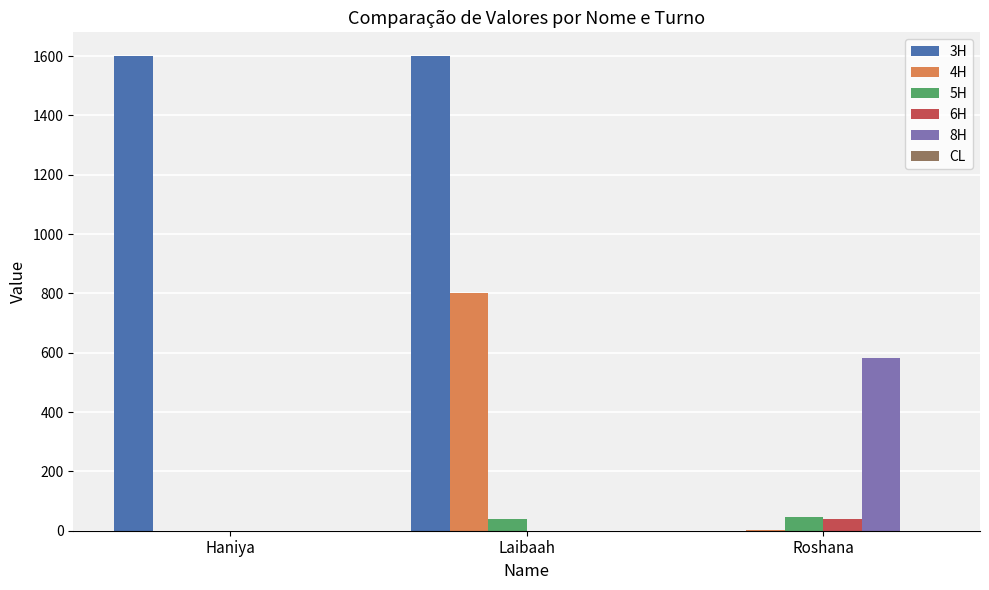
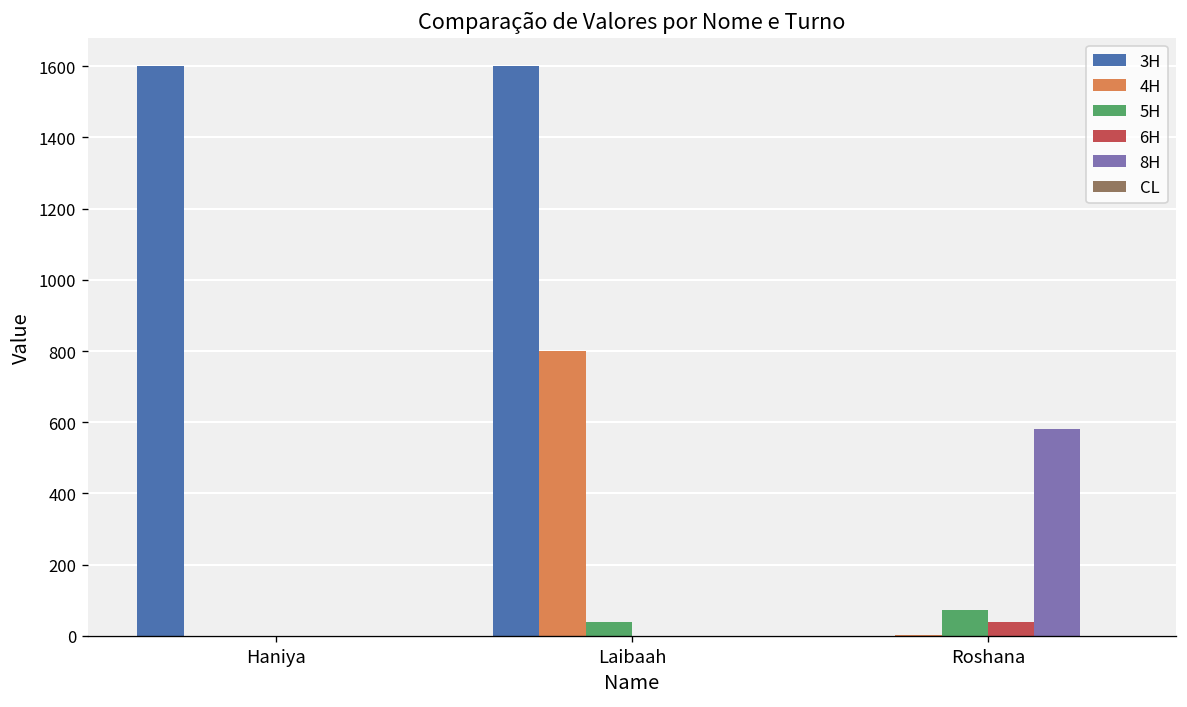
5H, Roshana: 50 -> 70
